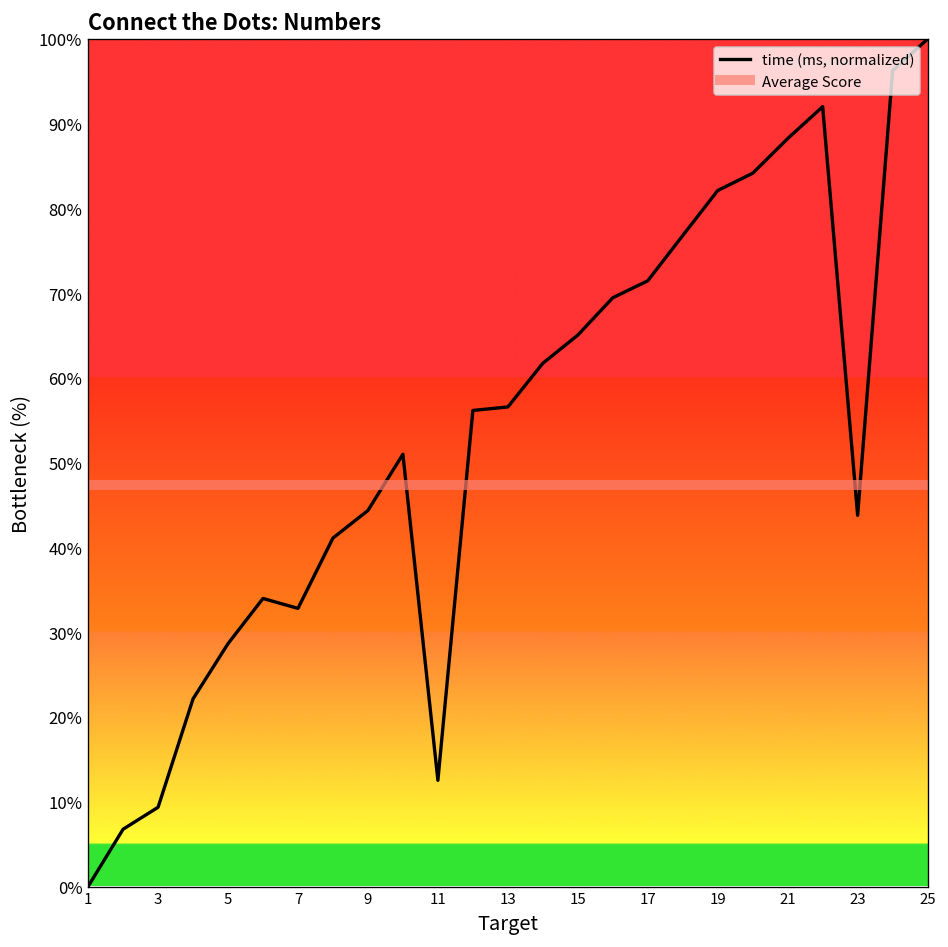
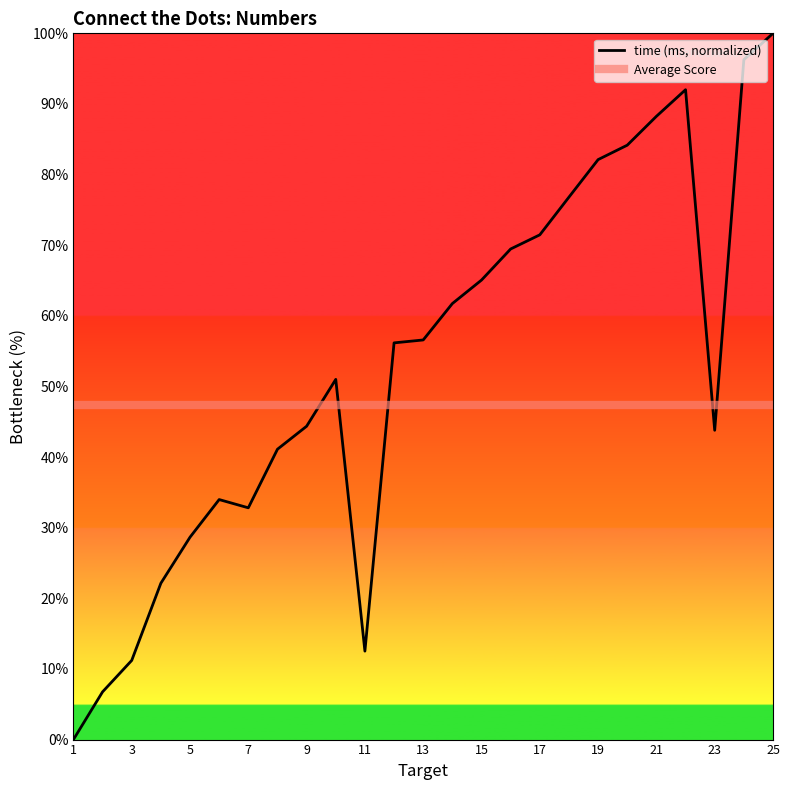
3: 9% -> 11%
